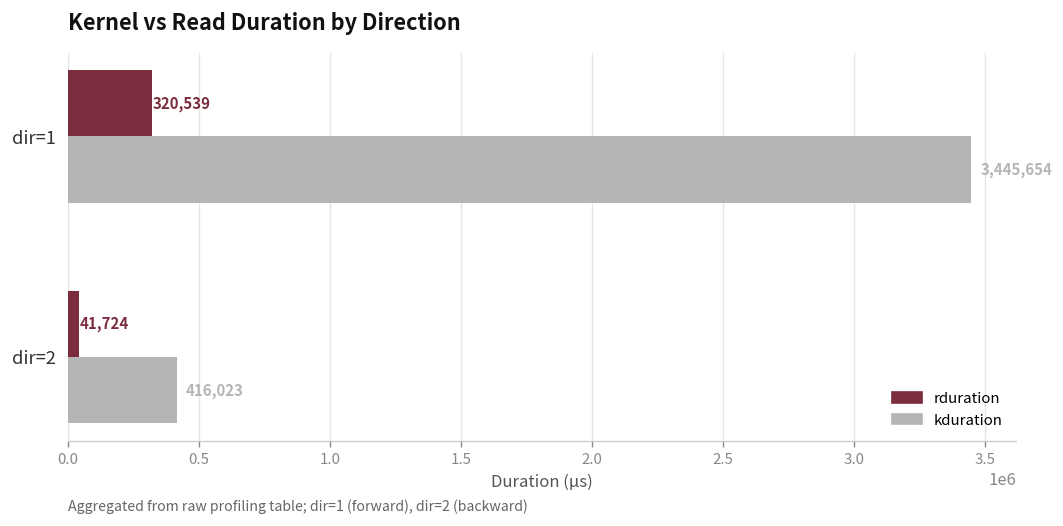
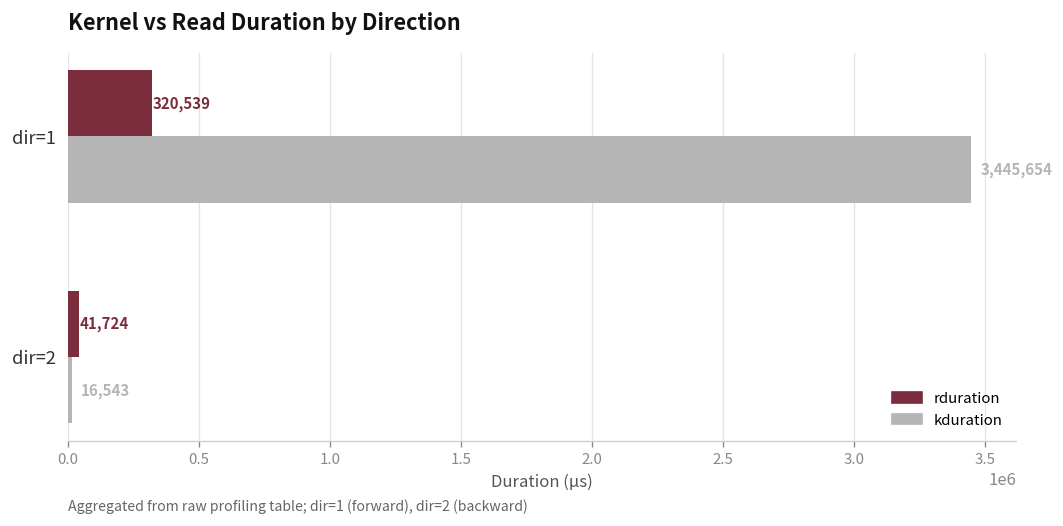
kduration, dir=2: 416,023 -> 16,543
